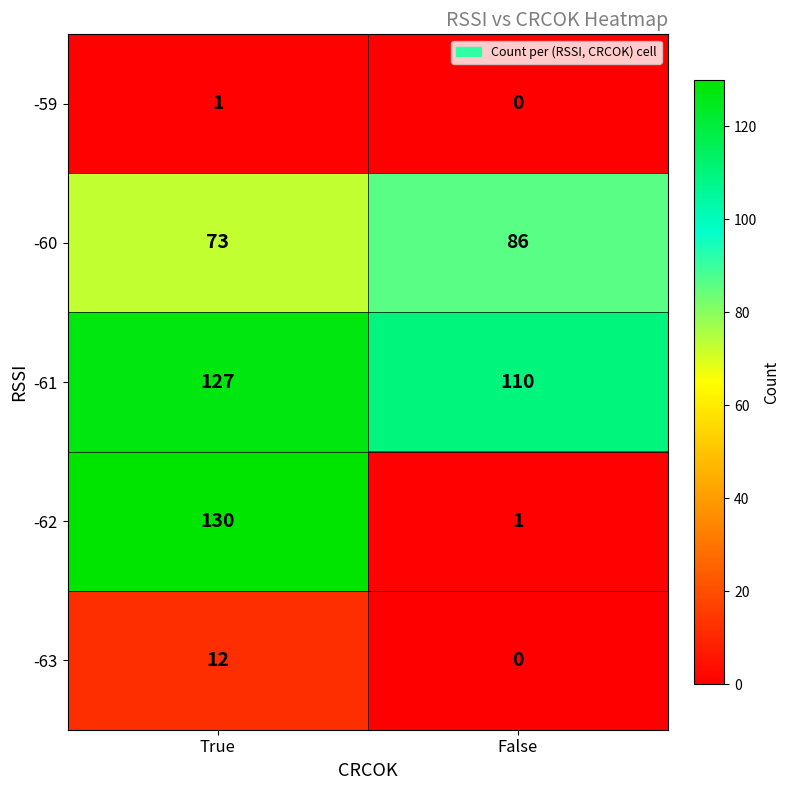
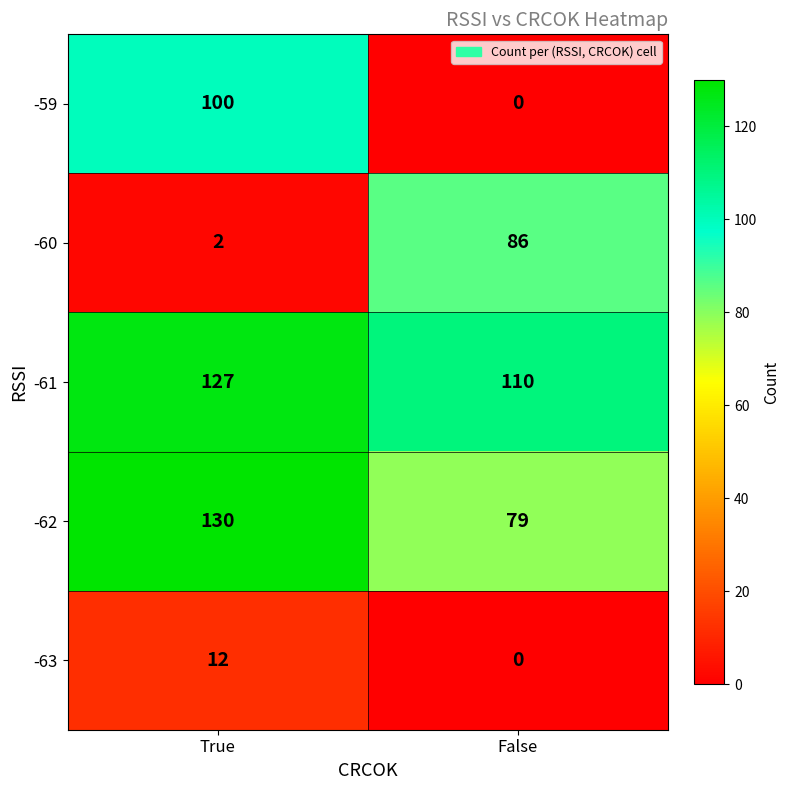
-59, True: 1 -> 100
-60, True: 73 -> 2
-62, False: 1 -> 79
